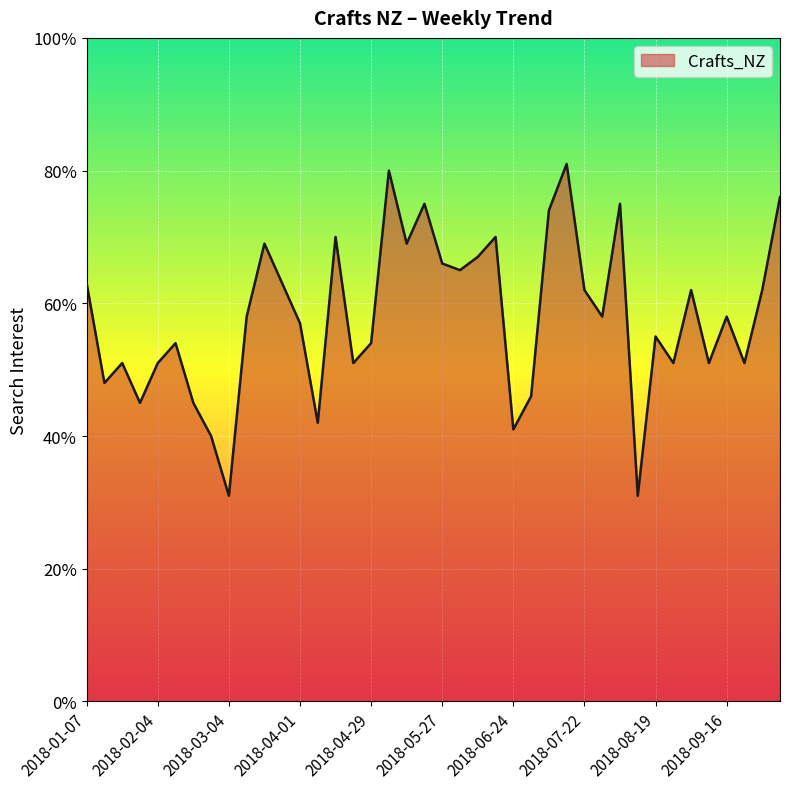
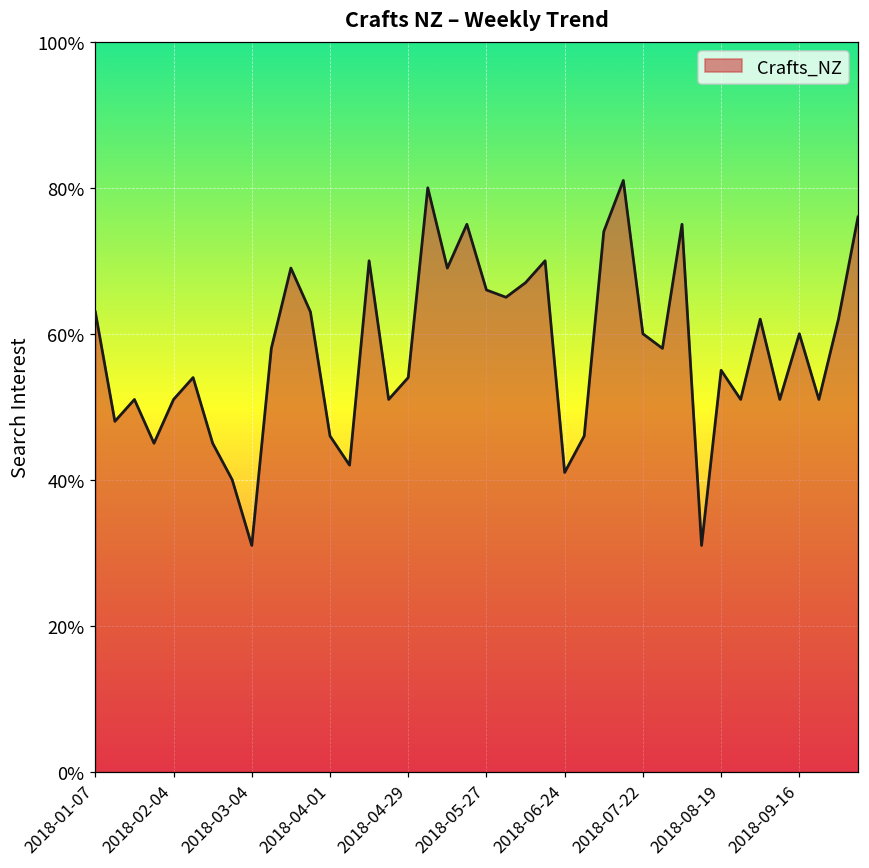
2018-04-01: 57% -> 46%
2018-07-22: 62% -> 60%
2018-09-16: 58% -> 60%
